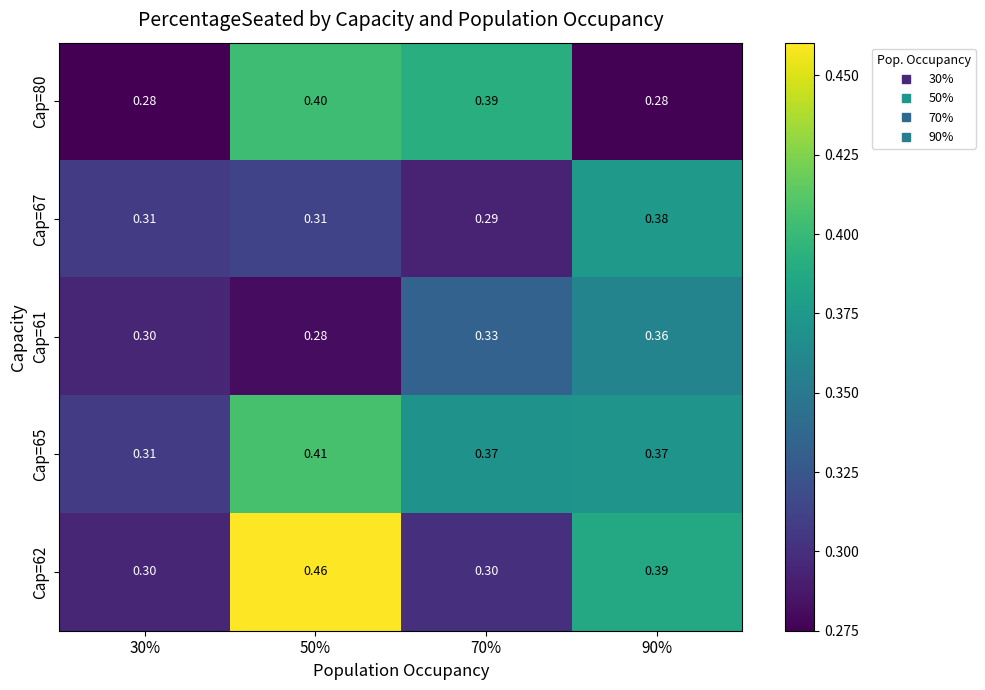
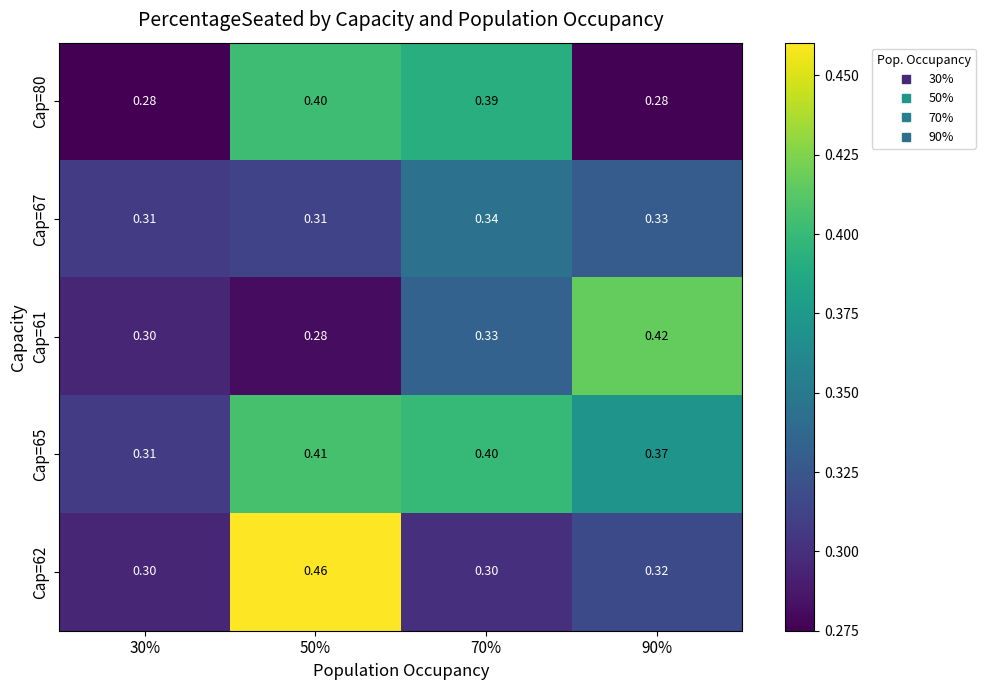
Cap=67, 70%: 0.29 -> 0.34
Cap=67, 90%: 0.38 -> 0.33
Cap=61, 90%: 0.36 -> 0.42
Cap=65, 70%: 0.37 -> 0.40
Cap=62, 90%: 0.39 -> 0.32
